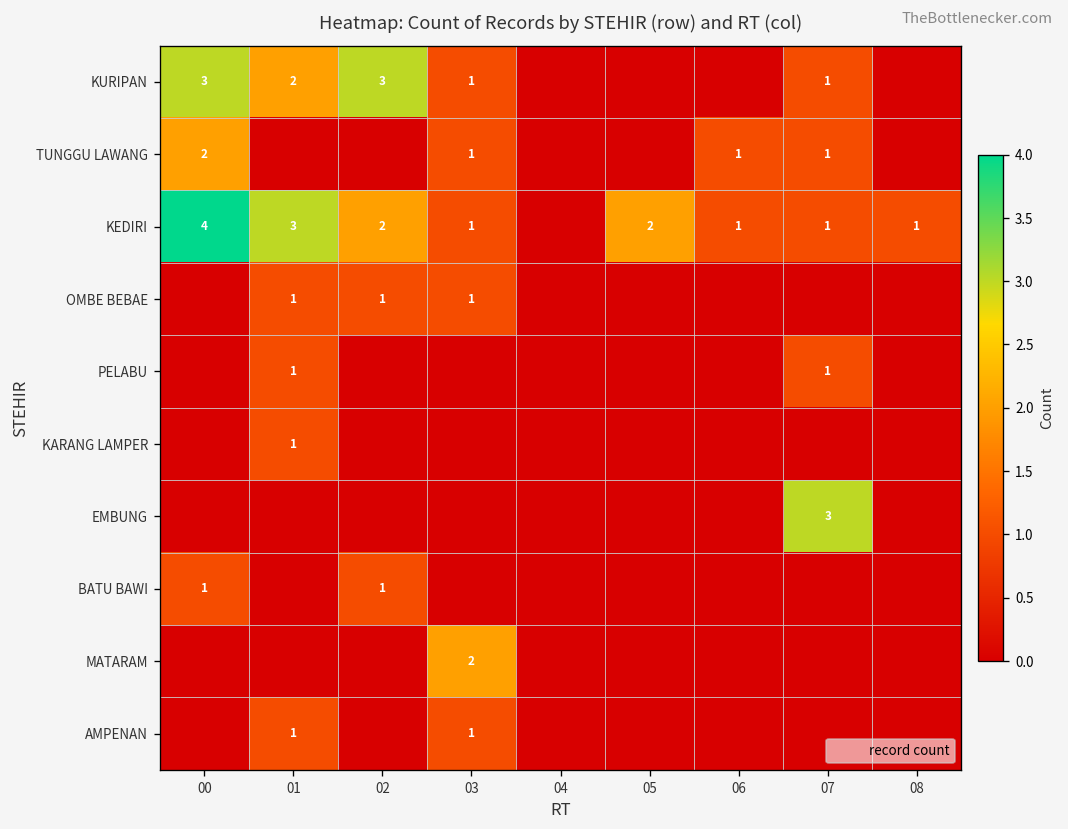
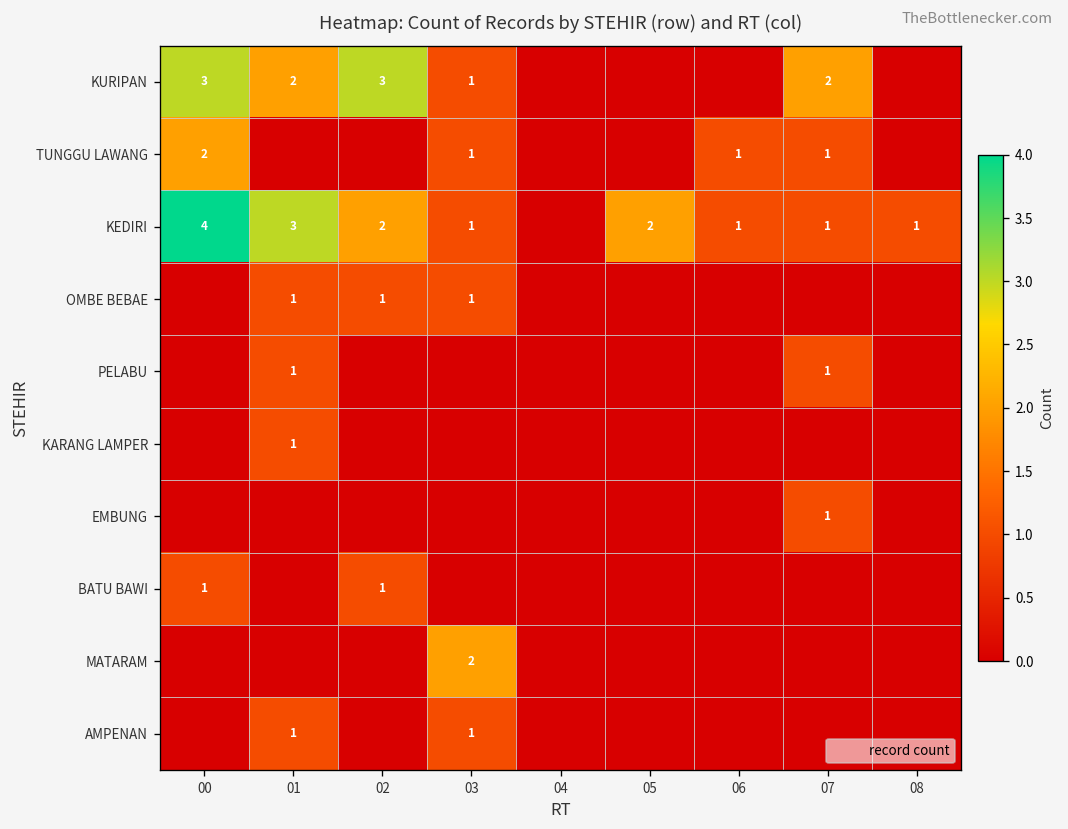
KURIPAN, 07: 1 -> 2
EMBUNG, 07: 3 -> 1
